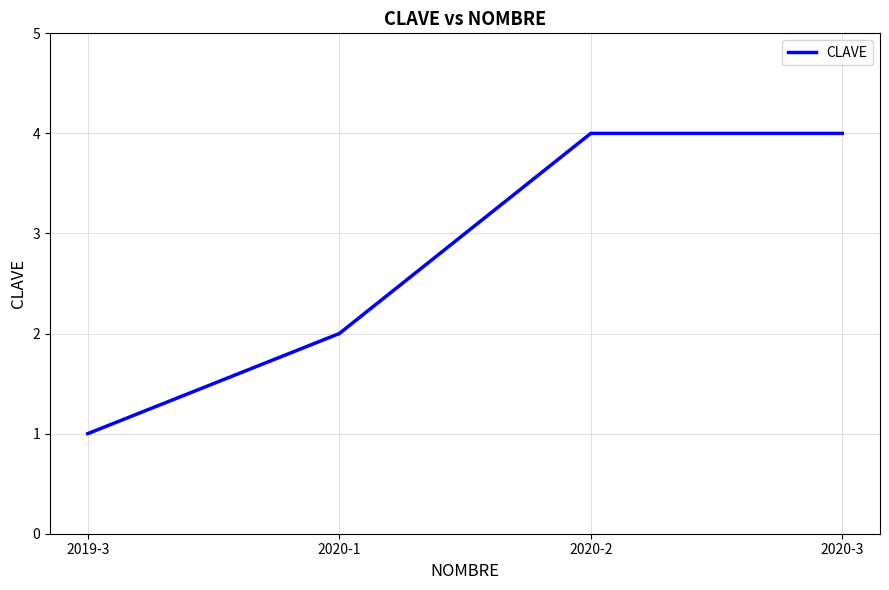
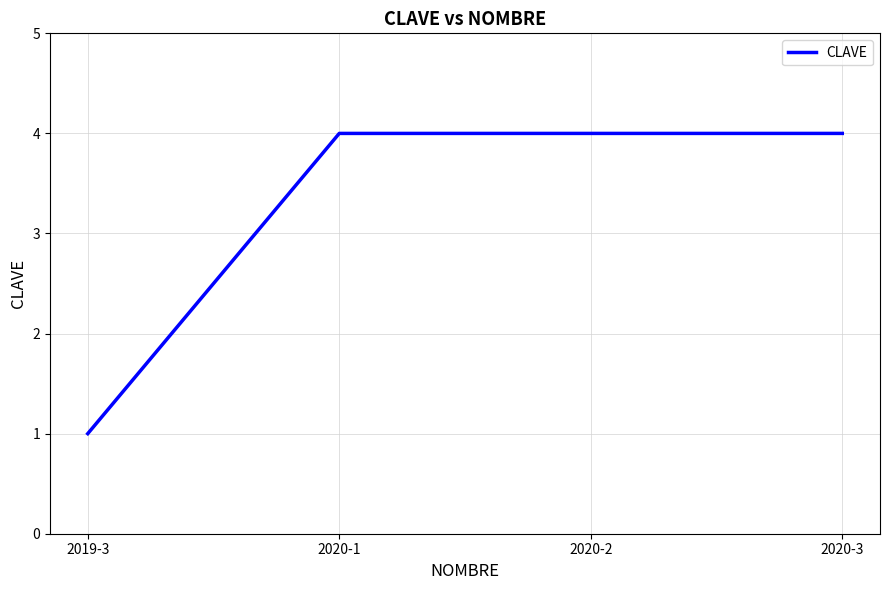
2020-1: 2 -> 4
